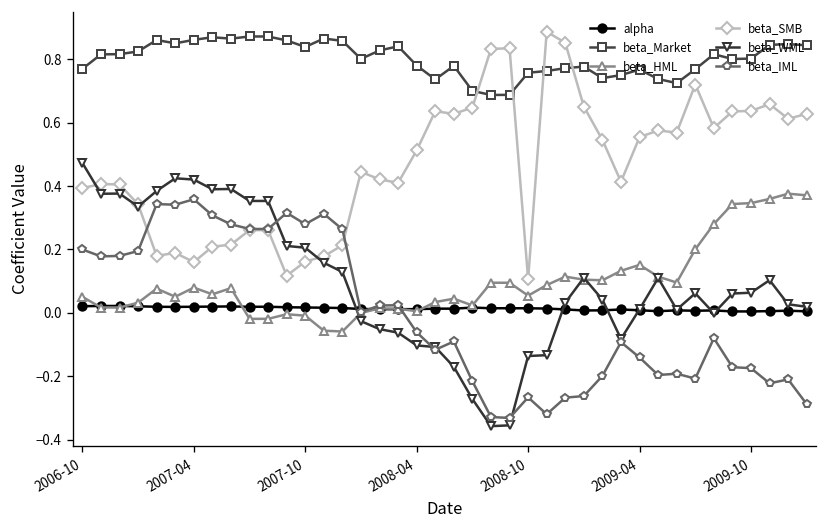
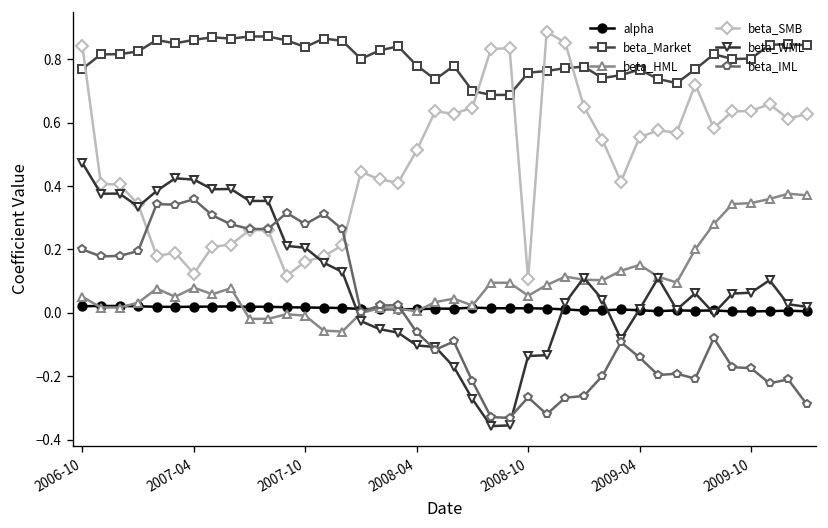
beta_SMB, 2006-10: 0.39 -> 0.84
beta_SMB, 2007-04: 0.16 -> 0.12
